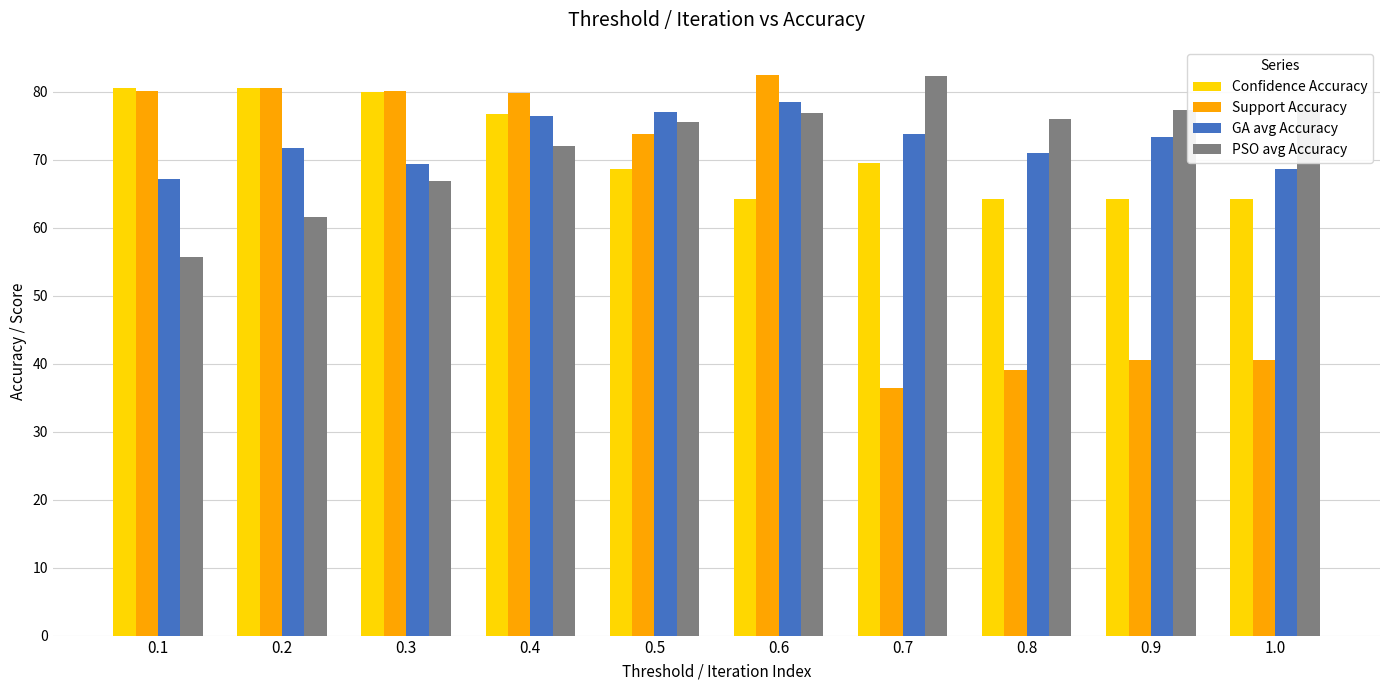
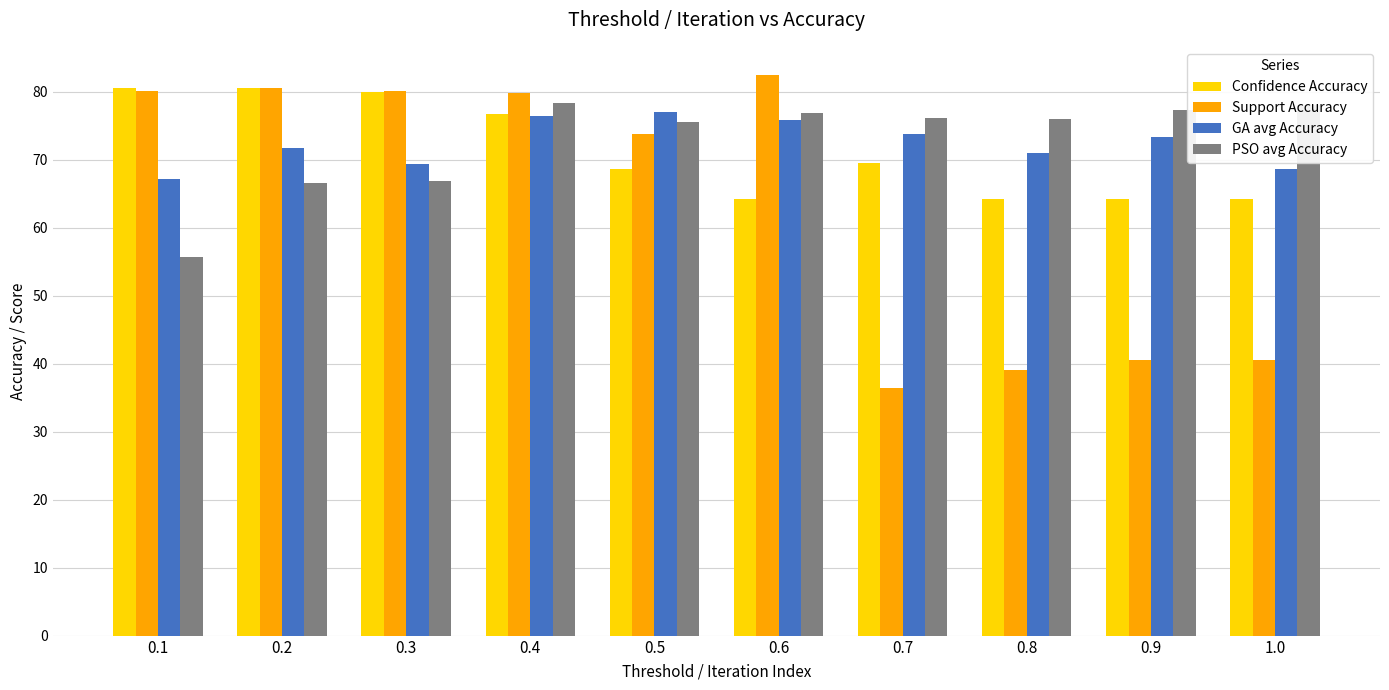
PSO avg Accuracy, 0.2: 62 -> 67
PSO avg Accuracy, 0.4: 72 -> 78
GA avg Accuracy, 0.6: 79 -> 76
PSO avg Accuracy, 0.7: 82 -> 76
